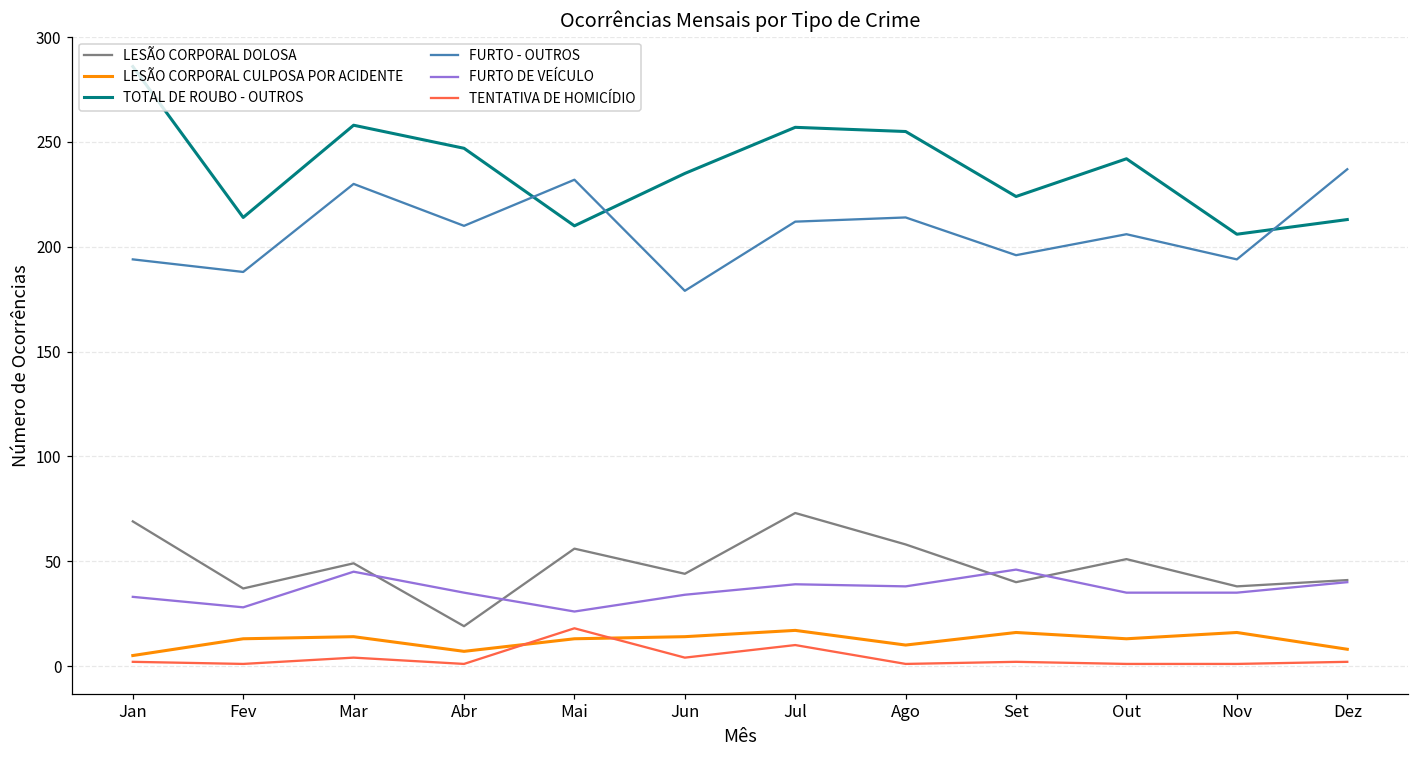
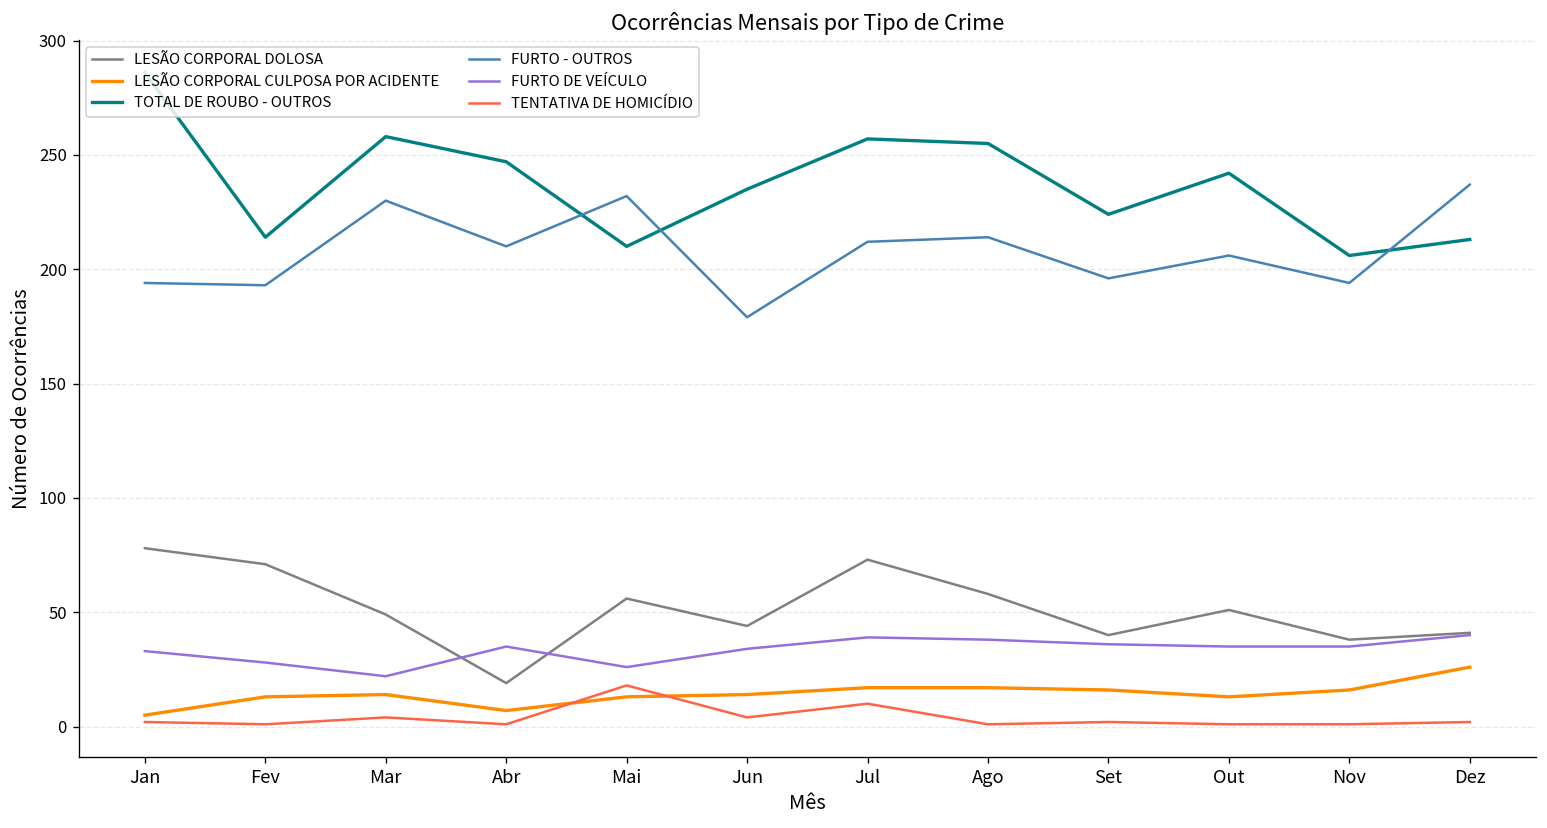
LESÃO CORPORAL DOLOSA, Jan: 69 -> 78
LESÃO CORPORAL DOLOSA, Fev: 37 -> 71
FURTO - OUTROS, Fev: 188 -> 193
FURTO DE VEÍCULO, Mar: 45 -> 22
LESÃO CORPORAL CULPOSA POR ACIDENTE, Ago: 10 -> 17
FURTO DE VEÍCULO, Set: 46 -> 36
LESÃO CORPORAL CULPOSA POR ACIDENTE, Dez: 8 -> 26
